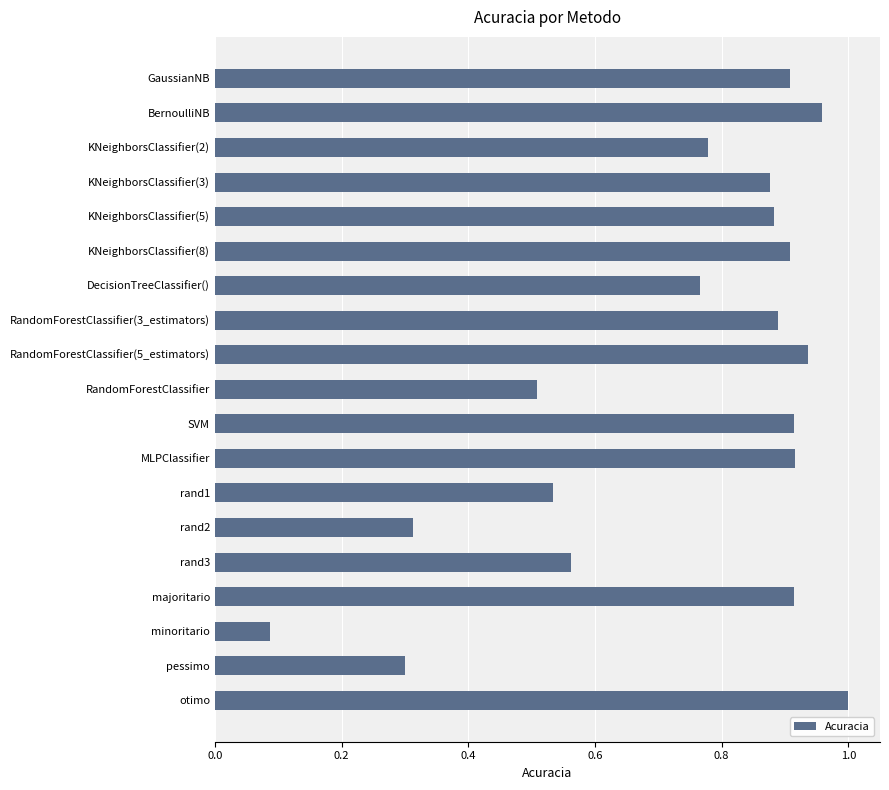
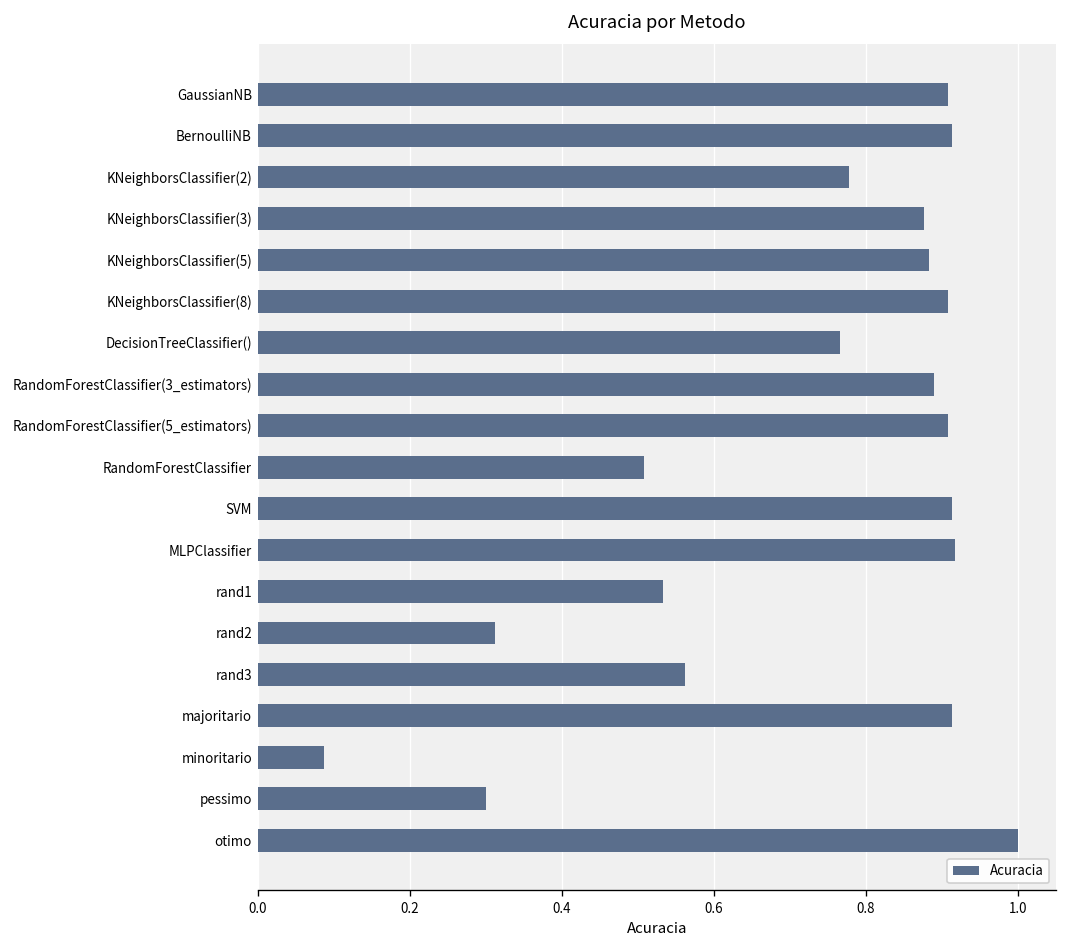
BernoulliNB: 0.96 -> 0.91
RandomForestClassifier(5_estimators): 0.94 -> 0.91
